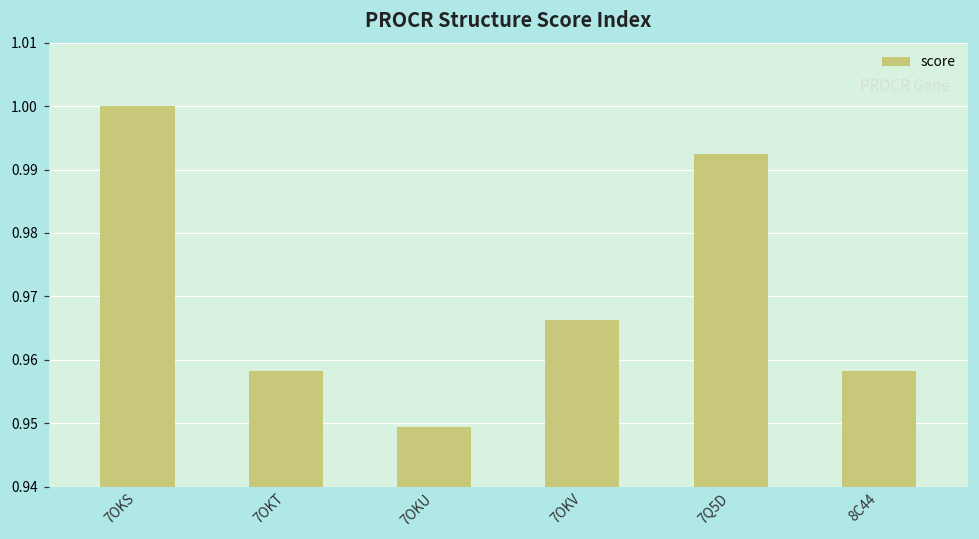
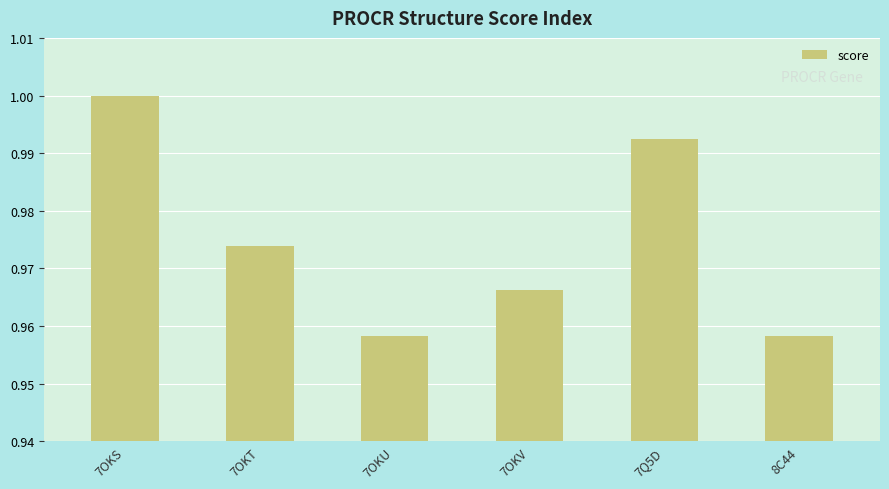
7OKT: 0.958 -> 0.974
7OKU: 0.949 -> 0.958
